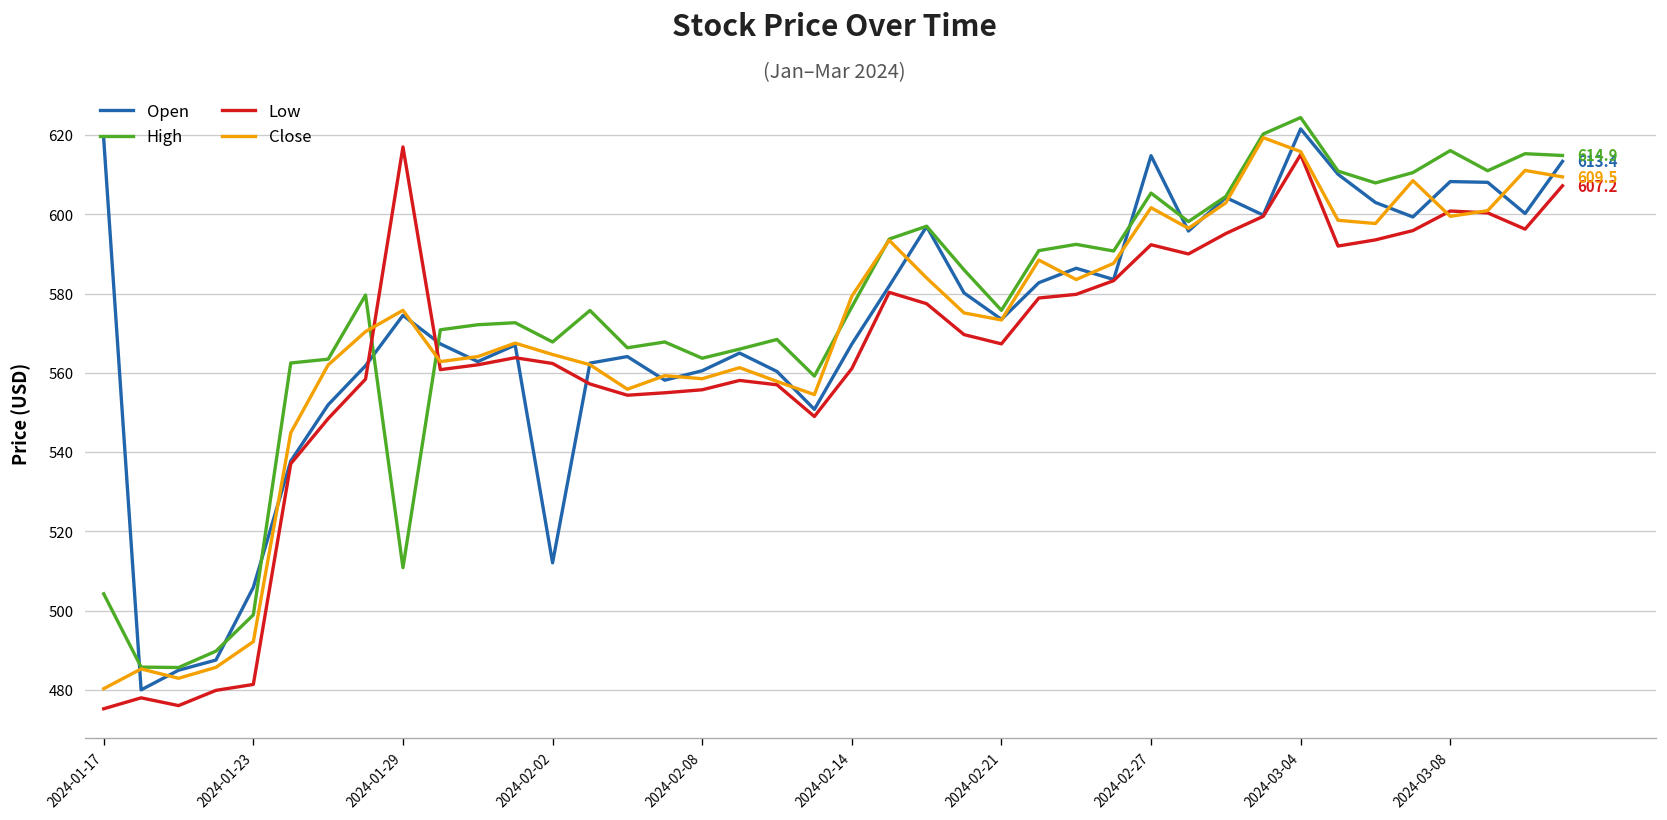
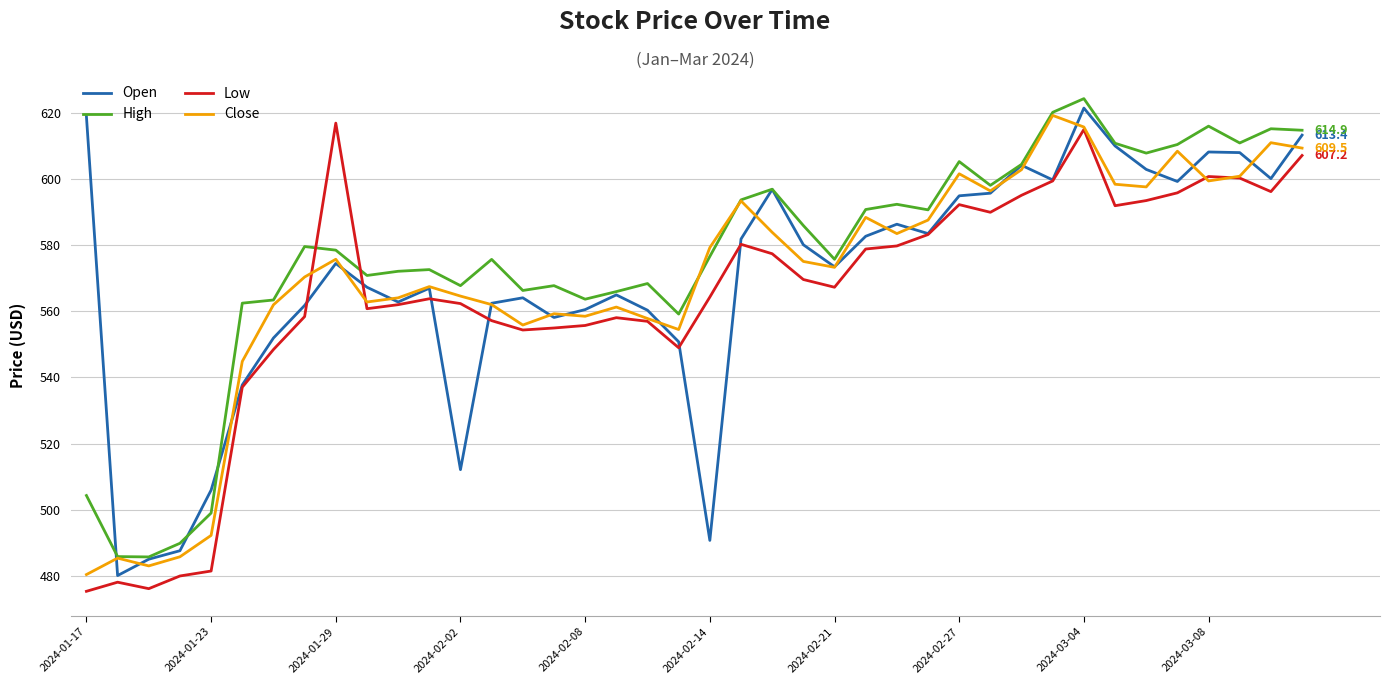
High, 2024-01-29: 511 -> 579
Open, 2024-02-14: 567 -> 491
Low, 2024-02-14: 561 -> 564
Open, 2024-02-27: 615 -> 595
